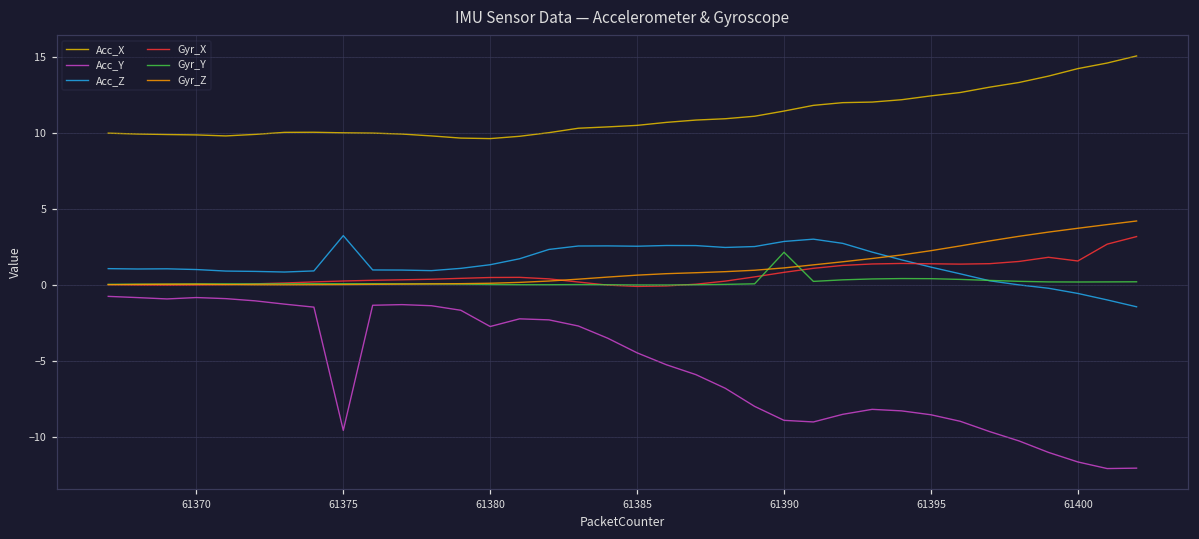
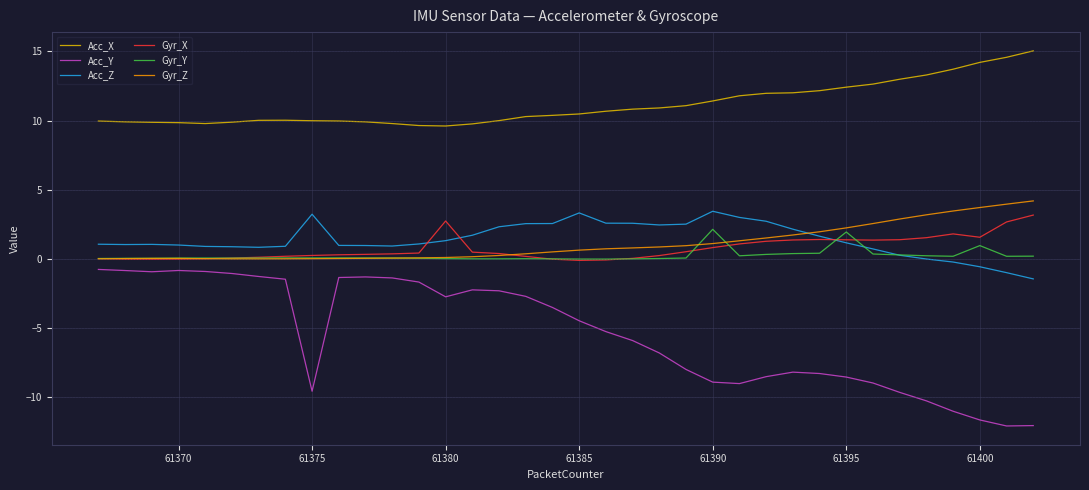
Gyr_X, 61380: 0.5 -> 2.7
Acc_Z, 61385: 2.5 -> 3.3
Acc_Z, 61390: 2.8 -> 3.4
Gyr_Y, 61395: 0.4 -> 1.9
Gyr_Y, 61400: 0.2 -> 1.0
